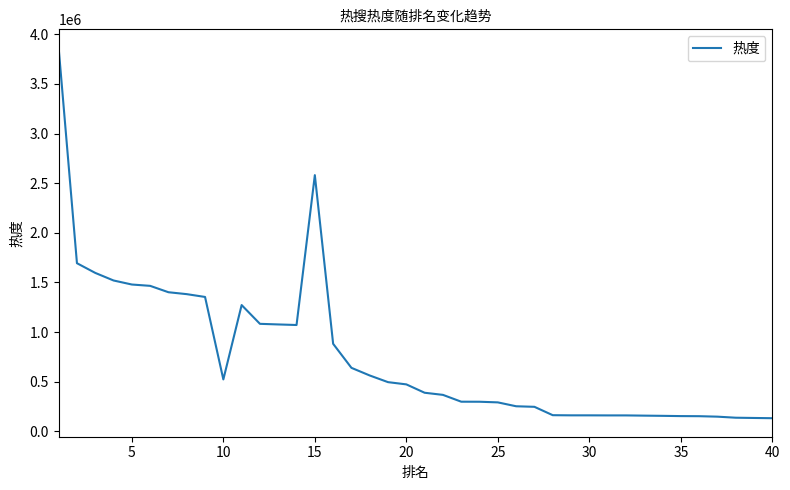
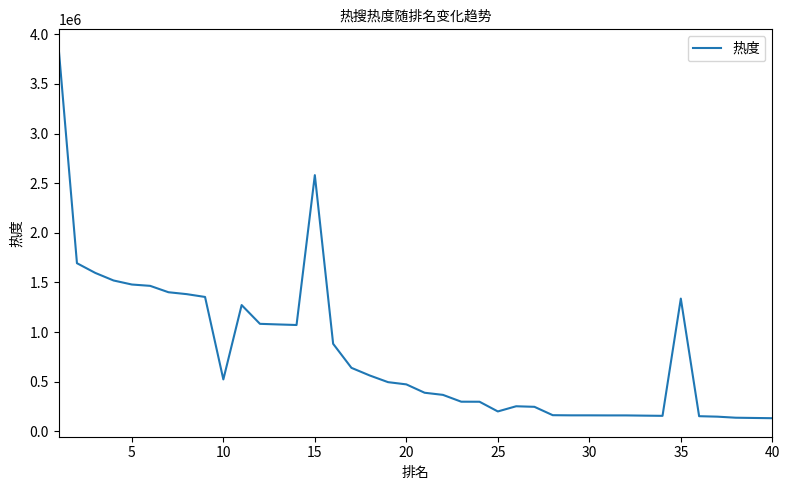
25: 300000 -> 200000
35: 200000 -> 1300000
